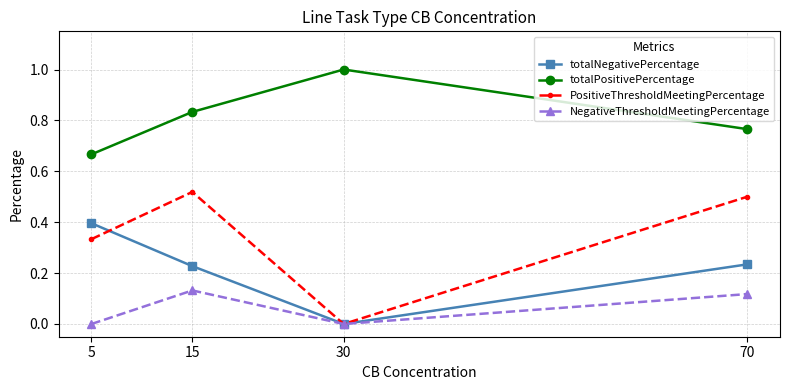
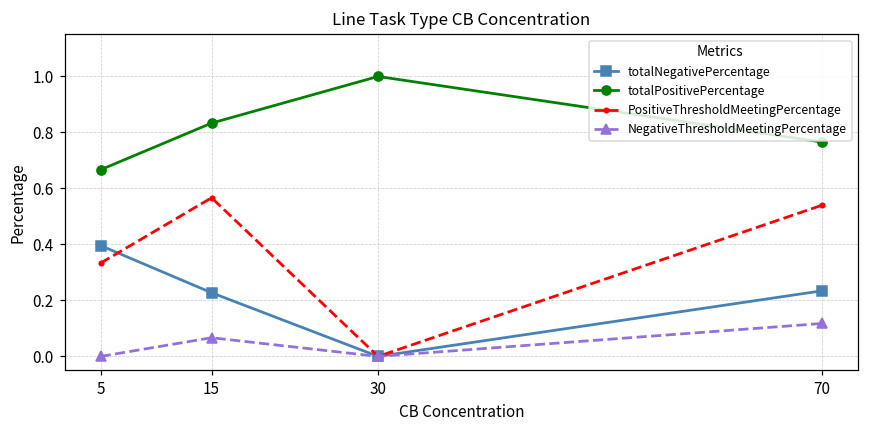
PositiveThresholdMeetingPercentage, 15: 0.52 -> 0.57
NegativeThresholdMeetingPercentage, 15: 0.13 -> 0.07
PositiveThresholdMeetingPercentage, 70: 0.50 -> 0.54
